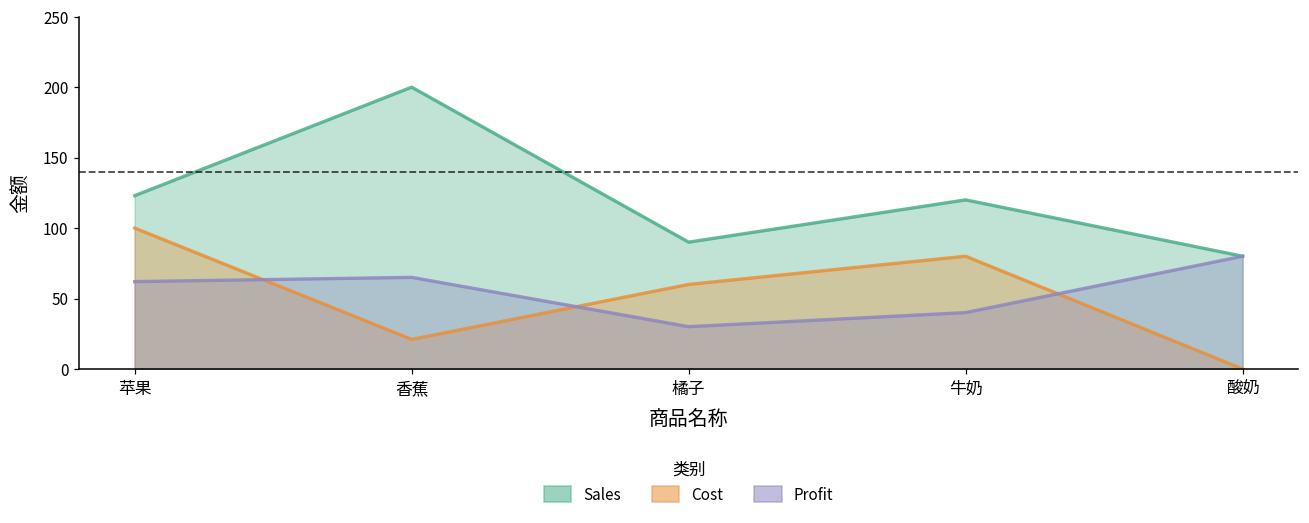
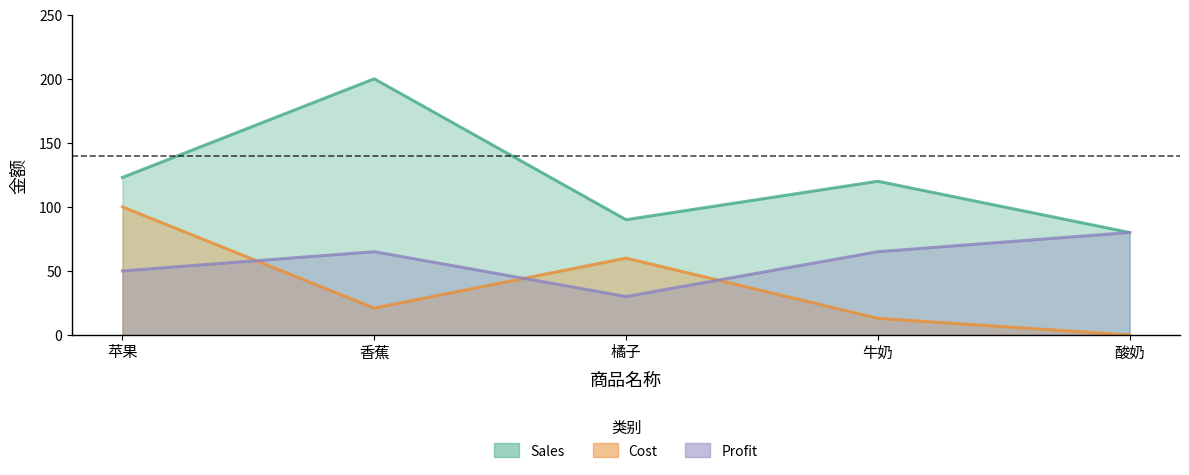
Profit, 苹果: 62 -> 50
Cost, 牛奶: 80 -> 13
Profit, 牛奶: 40 -> 65
